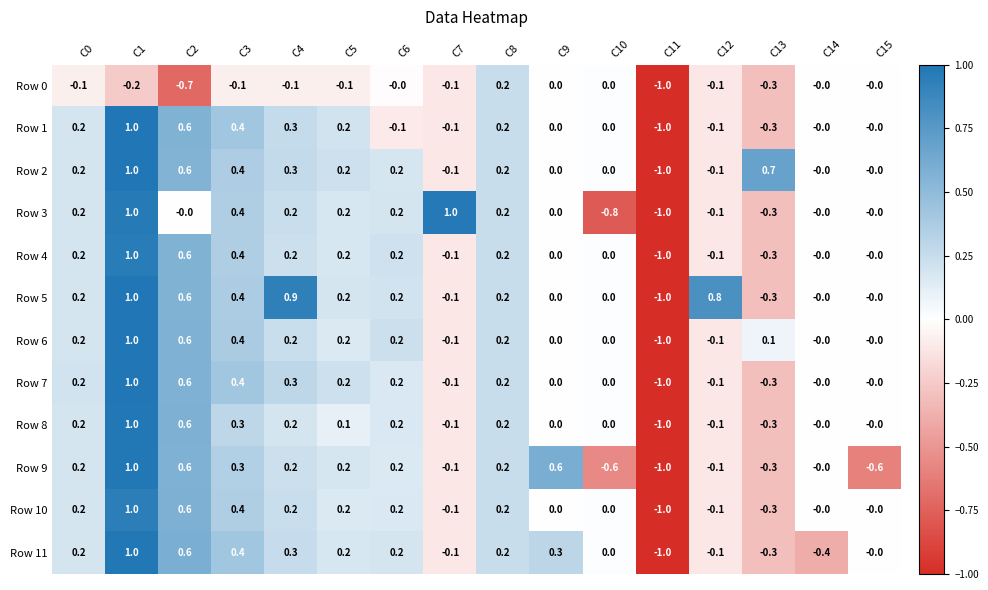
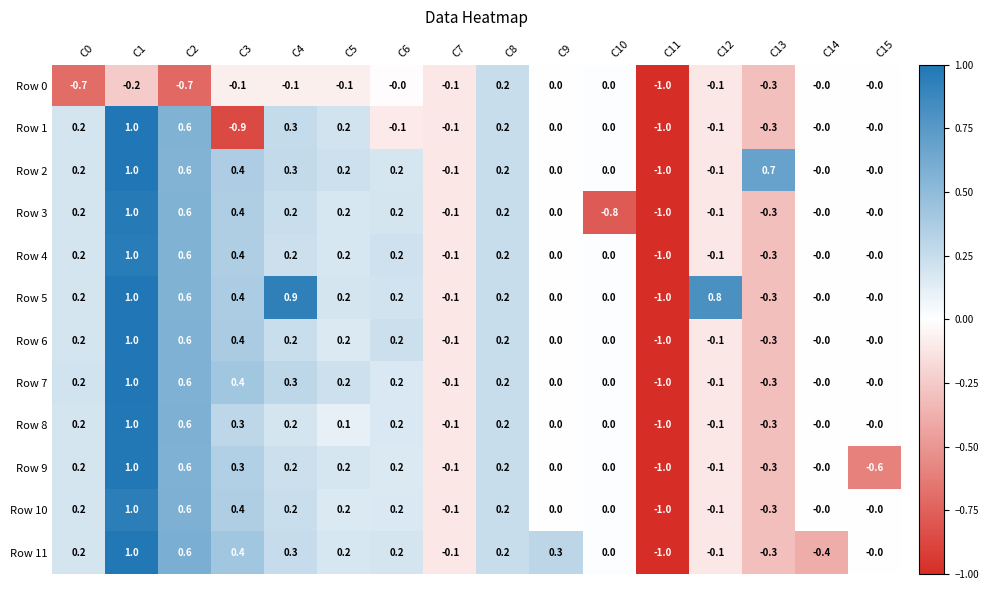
Row 0, C0: -0.1 -> -0.7
Row 1, C3: 0.4 -> -0.9
Row 3, C2: -0.0 -> 0.6
Row 3, C7: 1.0 -> -0.1
Row 6, C13: 0.1 -> -0.3
Row 9, C9: 0.6 -> 0.0
Row 9, C10: -0.6 -> 0.0
